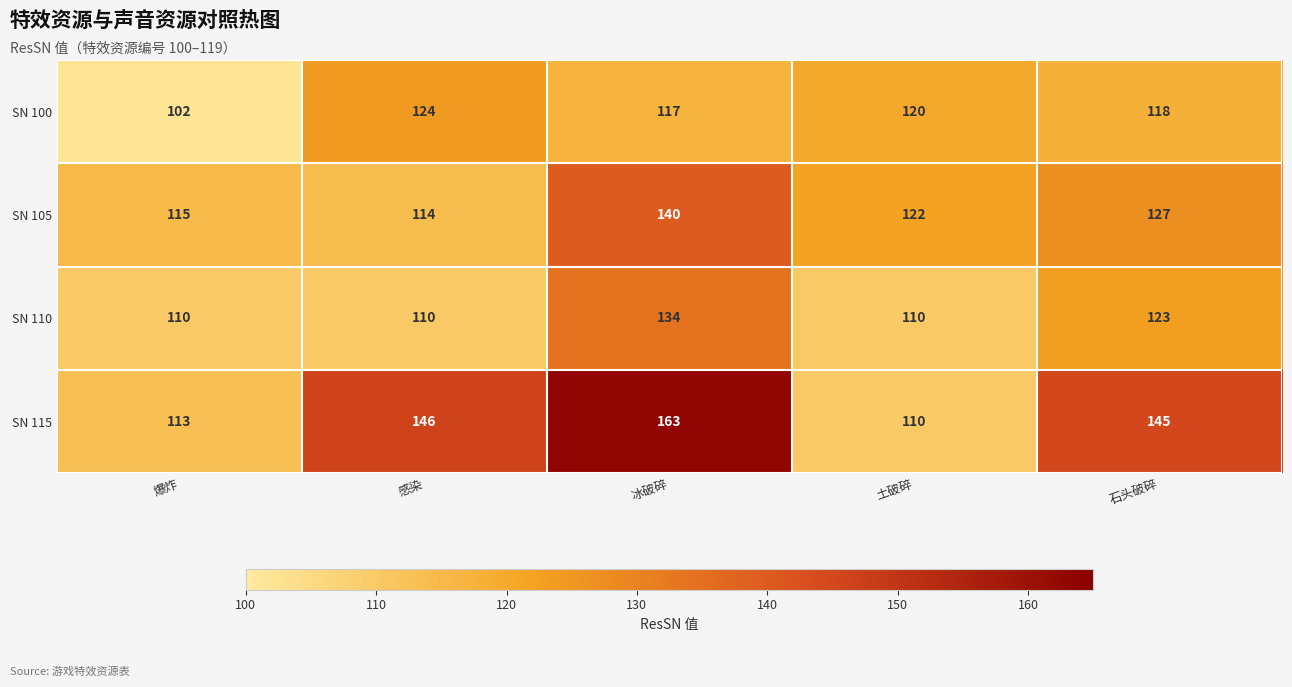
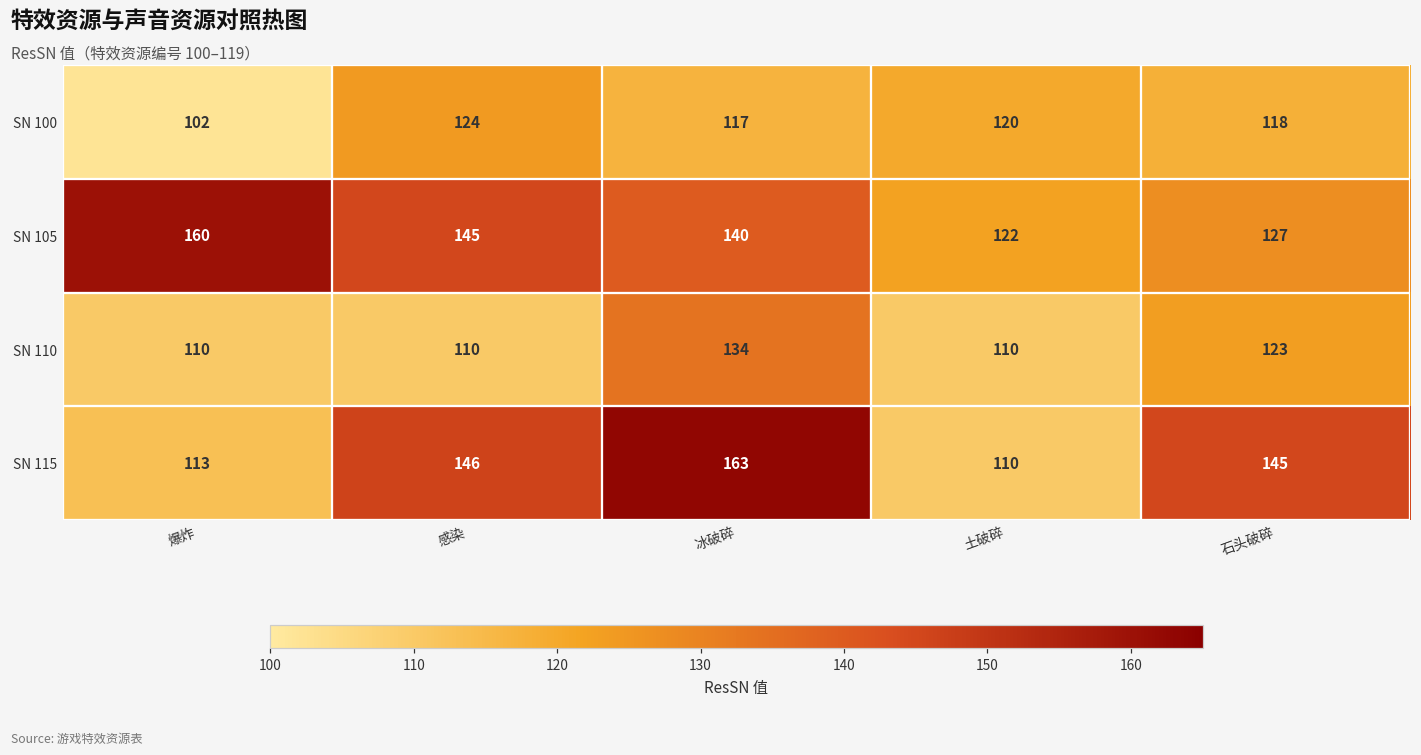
SN 105, 爆炸: 115 -> 160
SN 105, 感染: 114 -> 145
